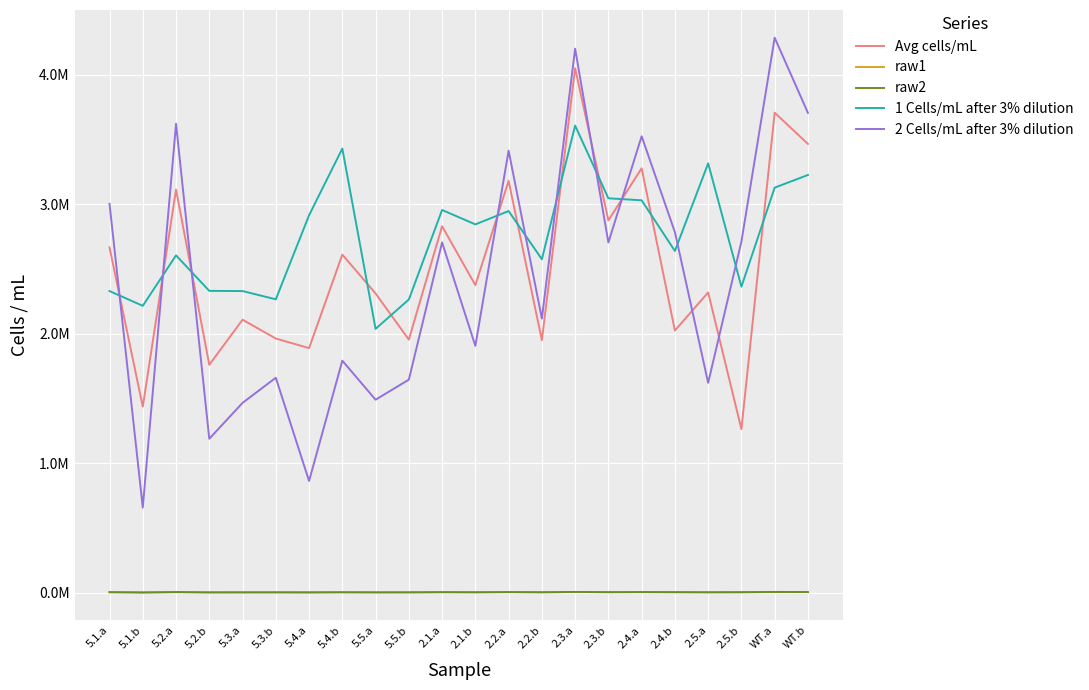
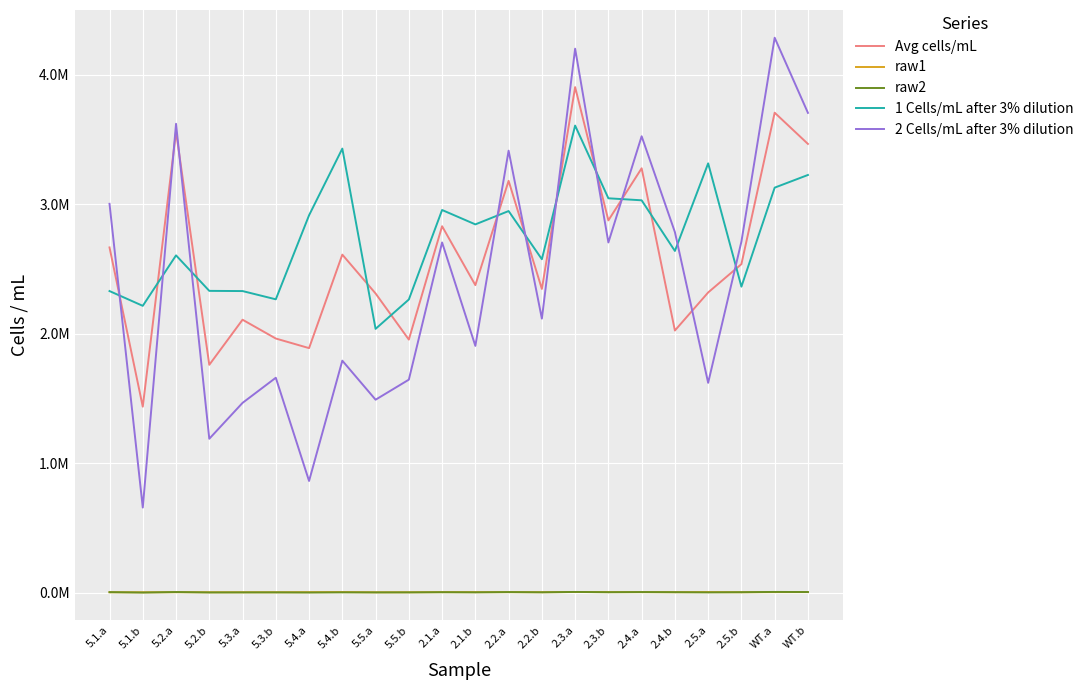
Avg cells/mL, 5.2.a: 3110000 -> 3560000
Avg cells/mL, 2.2.b: 1950000 -> 2350000
Avg cells/mL, 2.3.a: 4050000 -> 3900000
Avg cells/mL, 2.5.b: 1260000 -> 2540000
